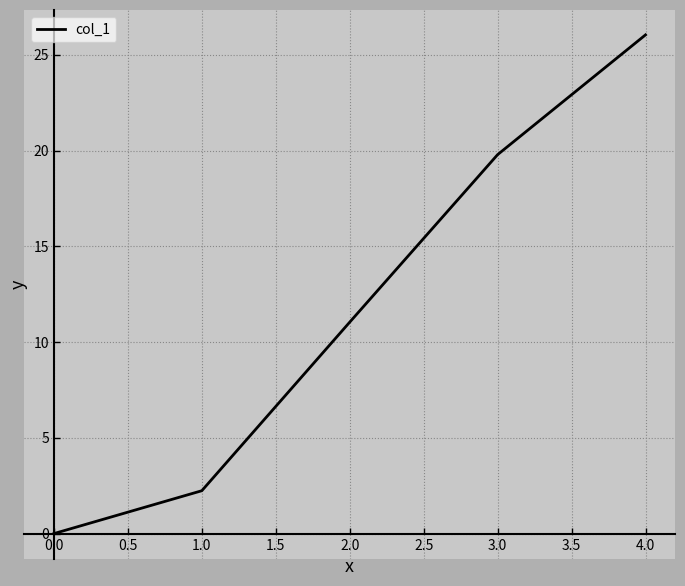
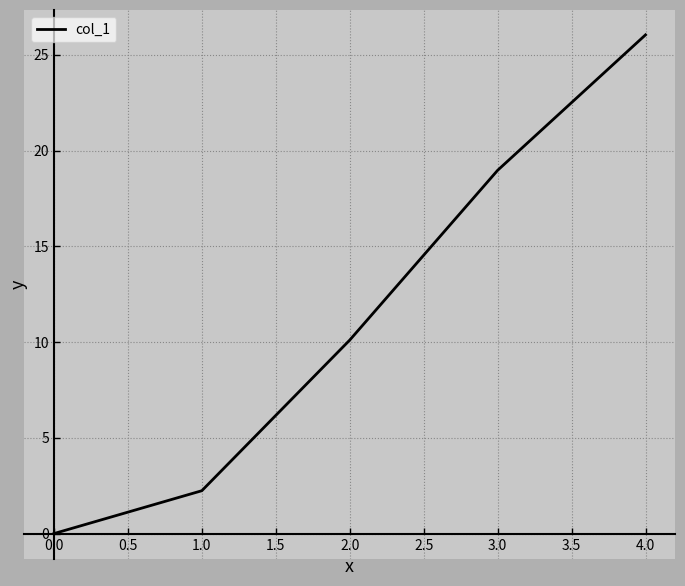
2.0: 11.0 -> 10.1
3.0: 19.8 -> 19.0
